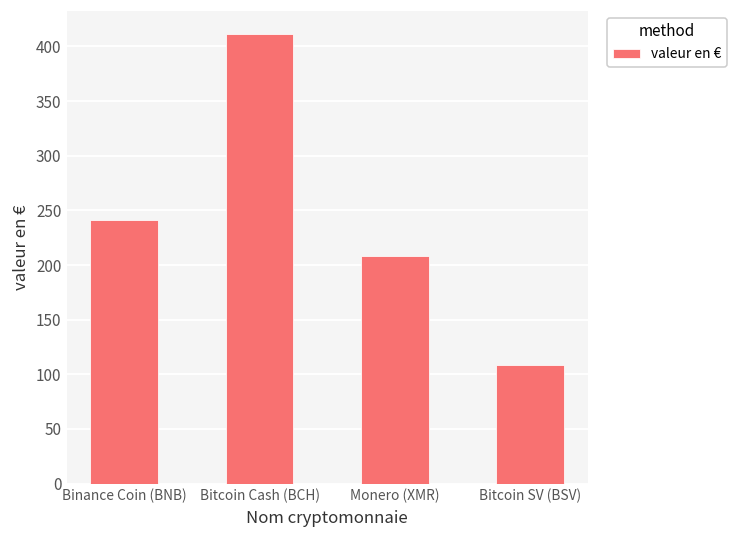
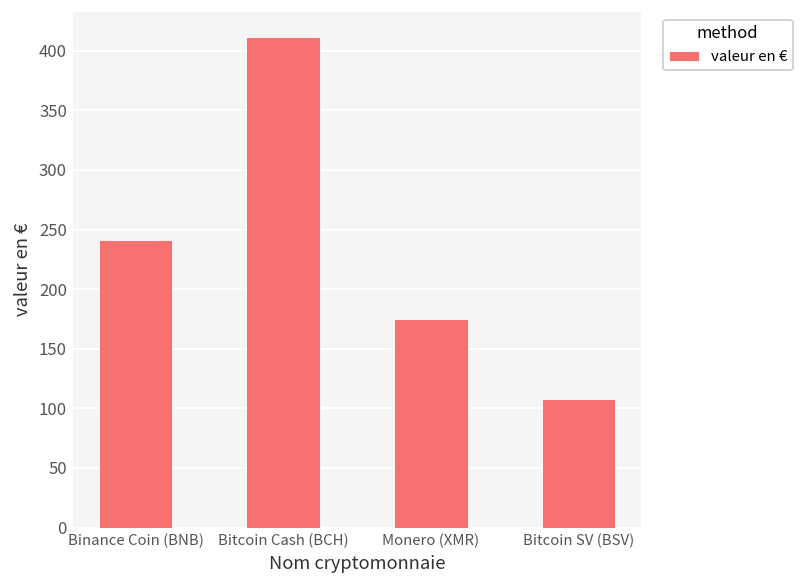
Monero (XMR): 210 -> 180
